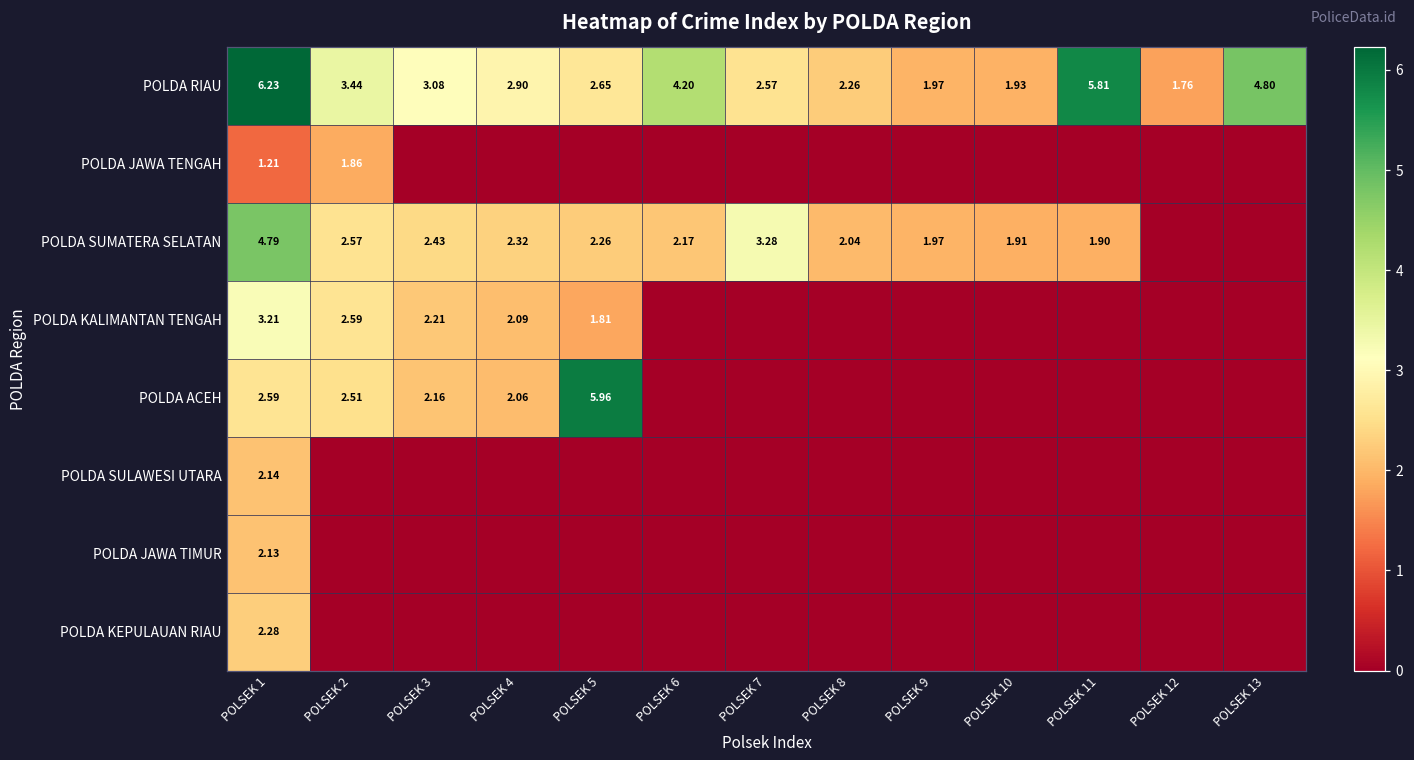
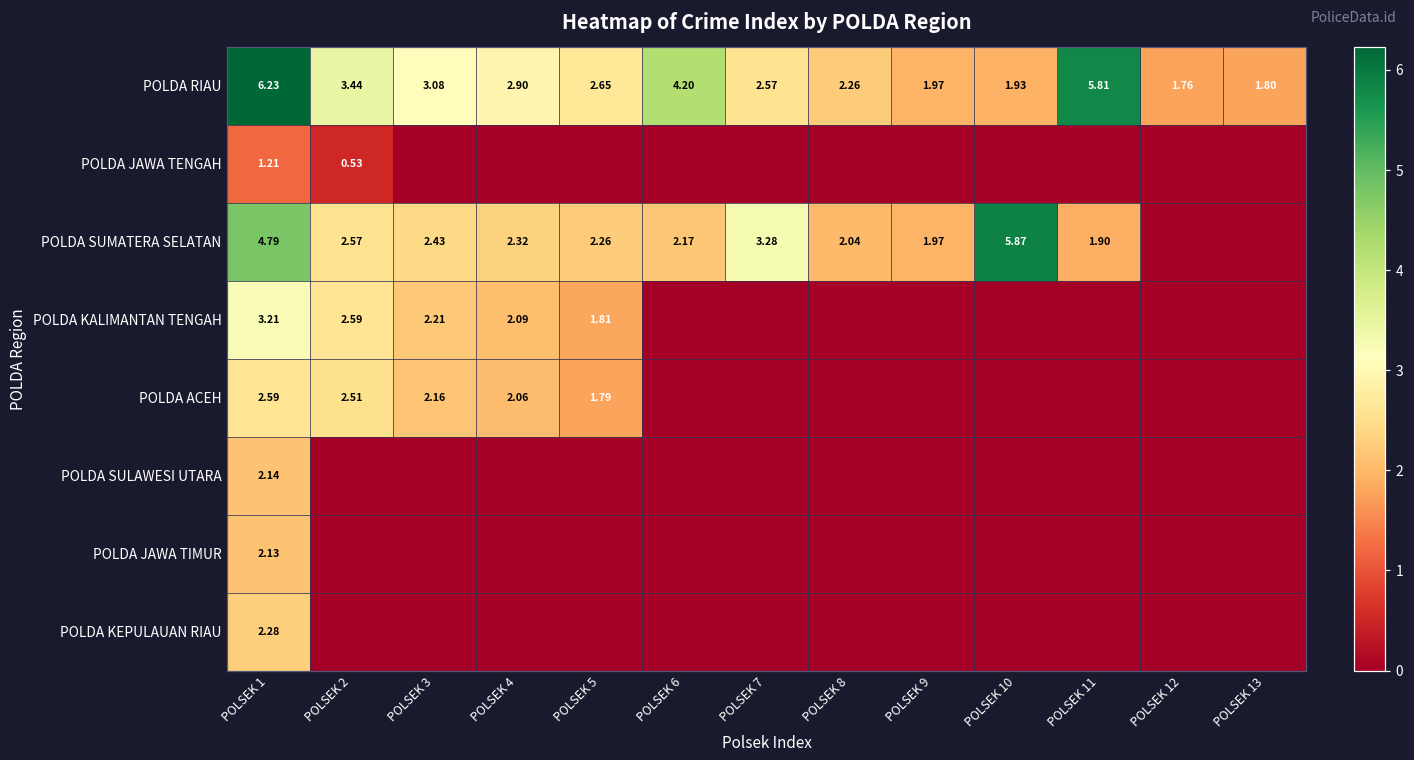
POLDA RIAU, POLSEK 13: 4.80 -> 1.80
POLDA JAWA TENGAH, POLSEK 2: 1.86 -> 0.53
POLDA SUMATERA SELATAN, POLSEK 10: 1.91 -> 5.87
POLDA ACEH, POLSEK 5: 5.96 -> 1.79
